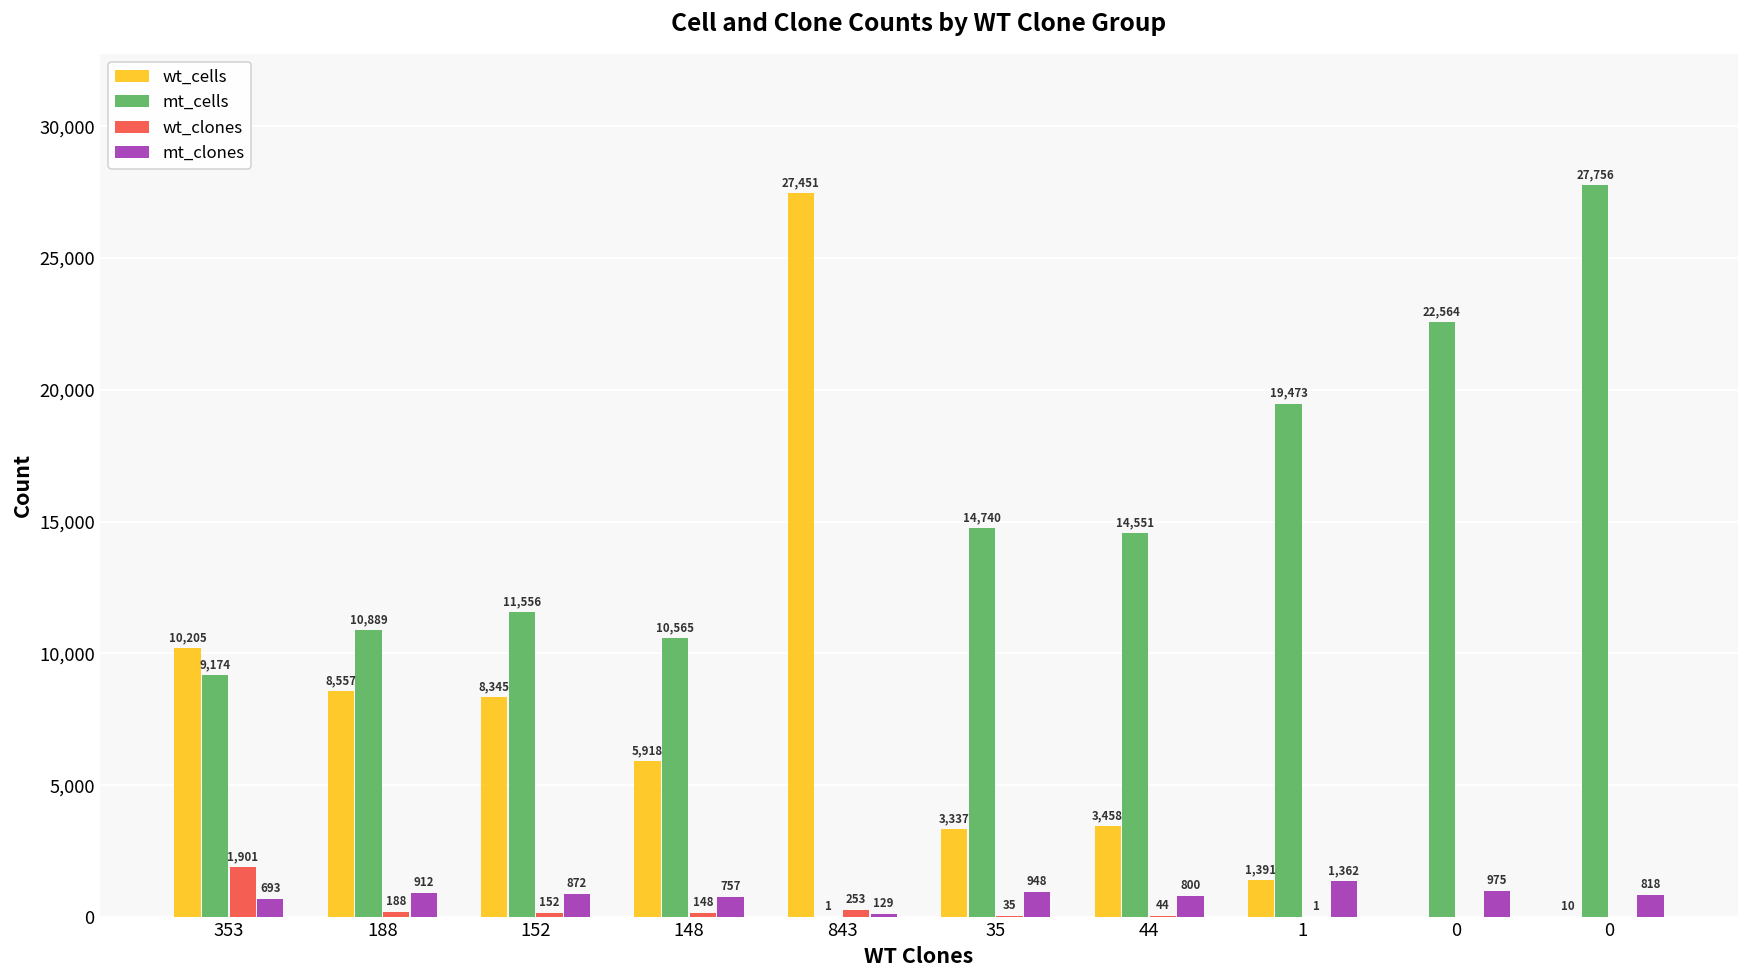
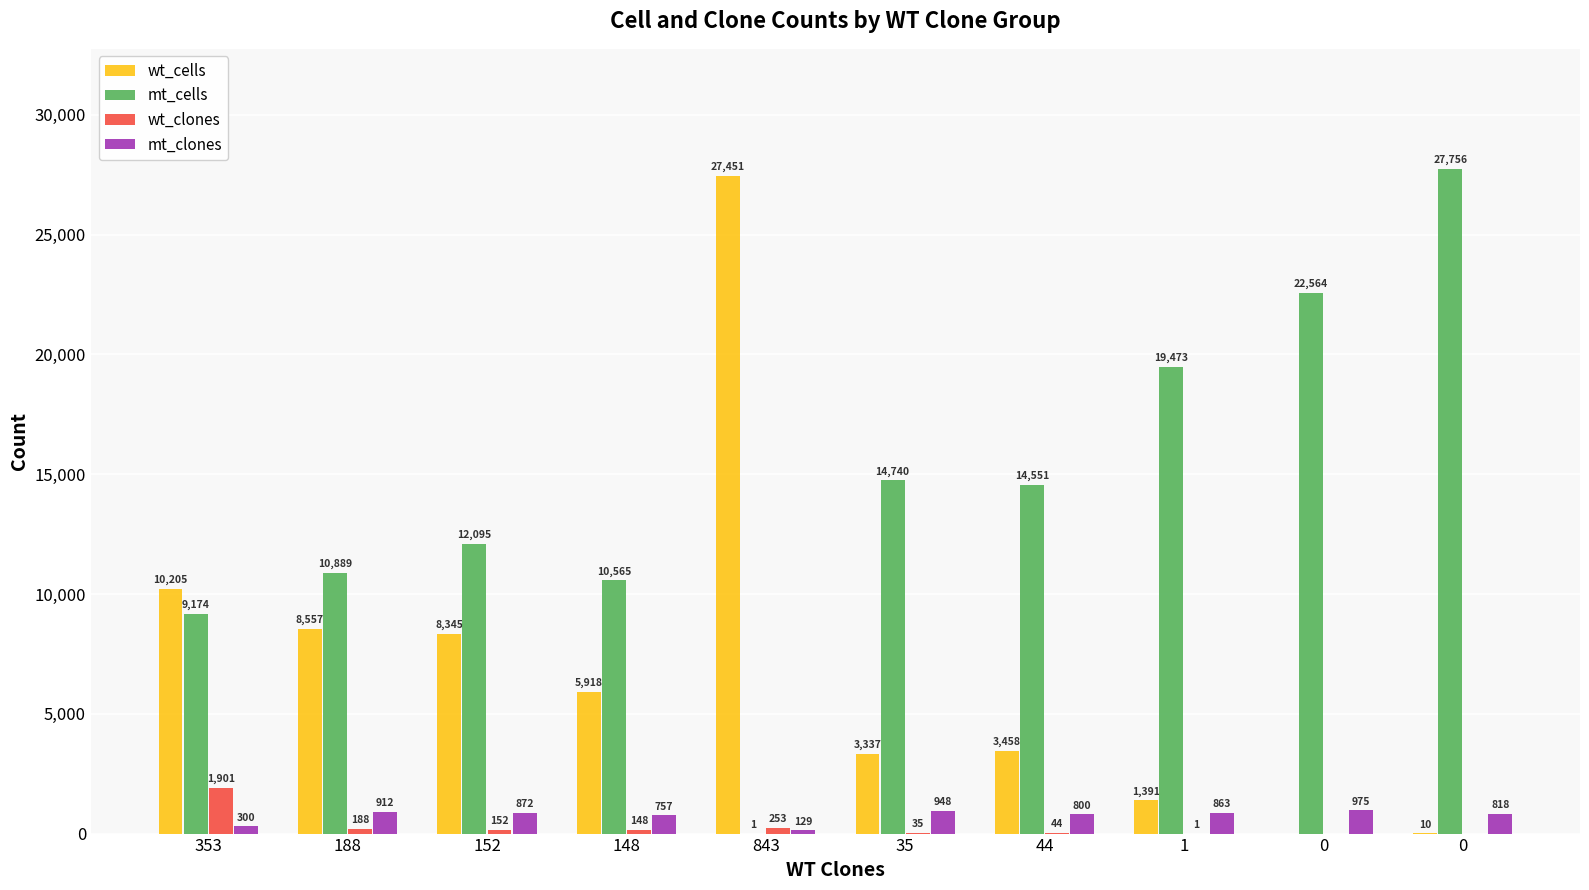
mt_clones, 353: 693 -> 300
mt_cells, 152: 11,556 -> 12,095
mt_clones, 1: 1,362 -> 863
